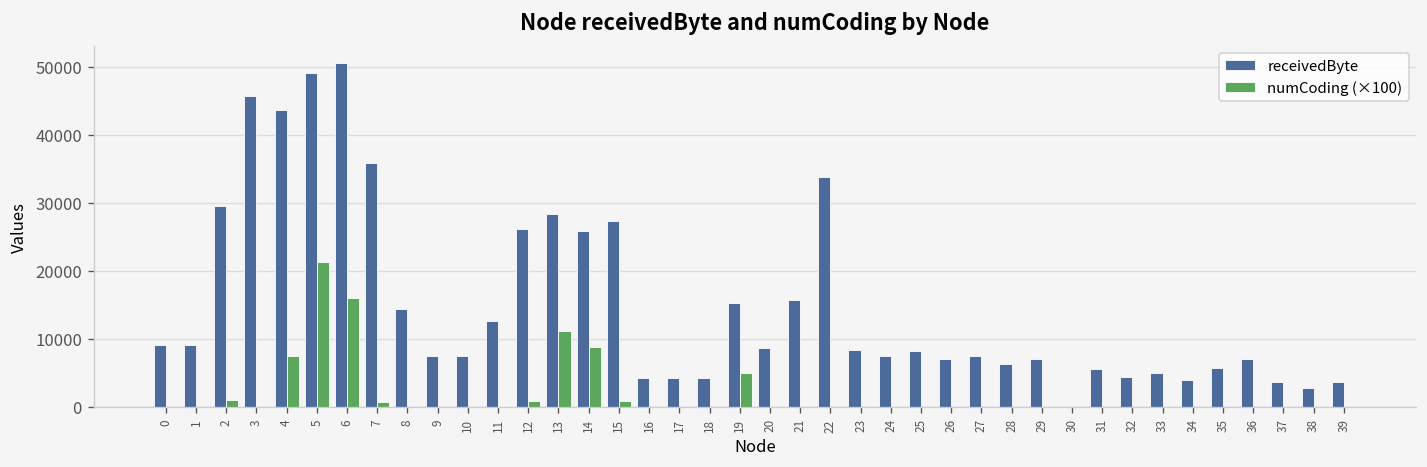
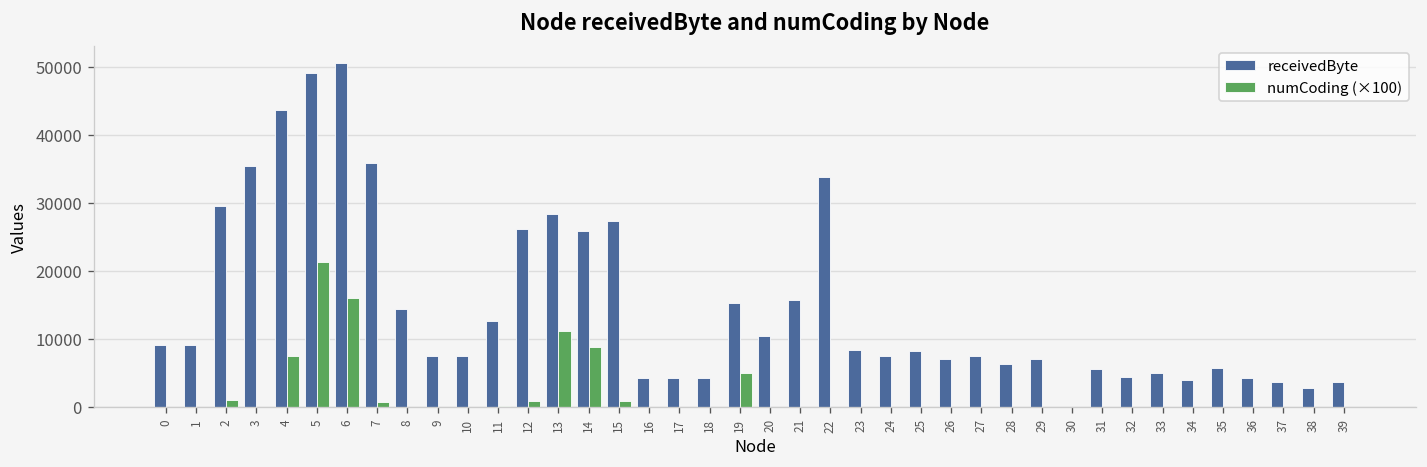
receivedByte, 3: 46000 -> 35000
receivedByte, 20: 9000 -> 10000
receivedByte, 36: 7000 -> 4000
